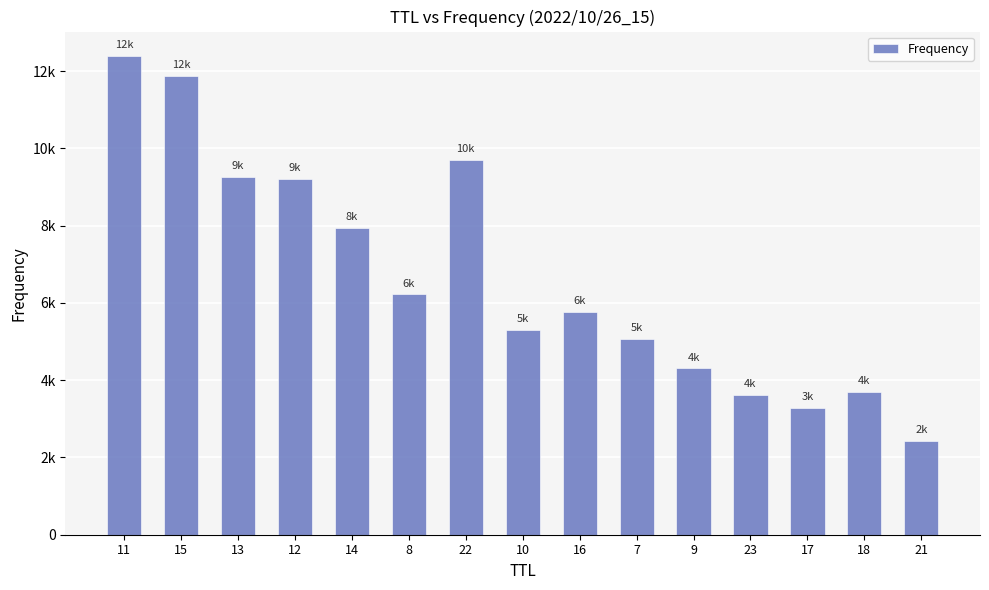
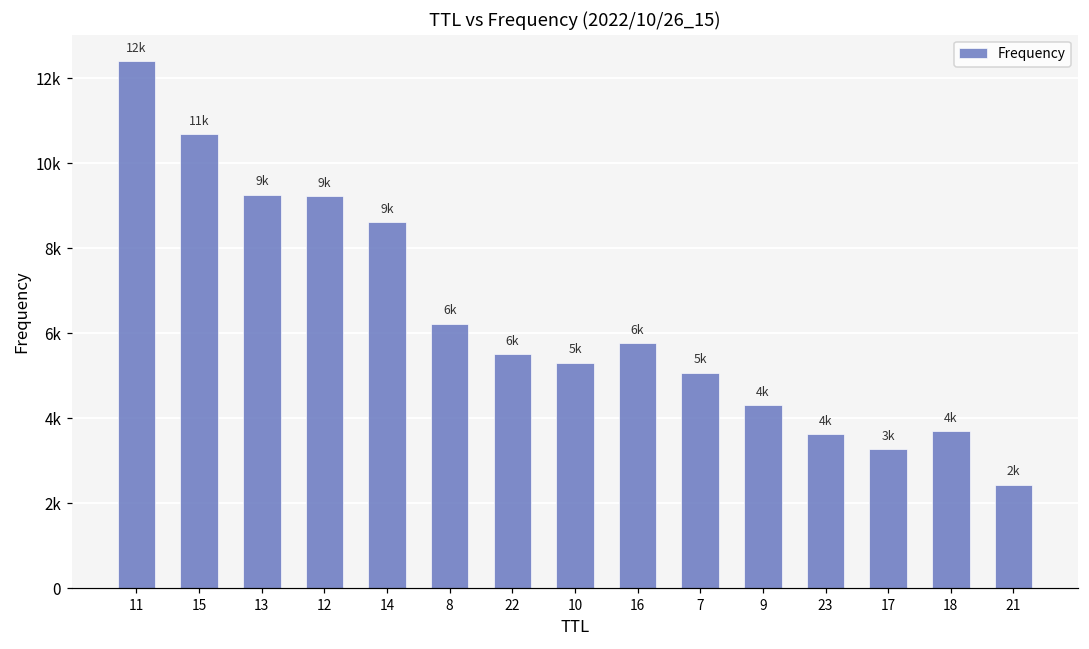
15: 12k -> 11k
14: 8k -> 9k
22: 10k -> 6k
